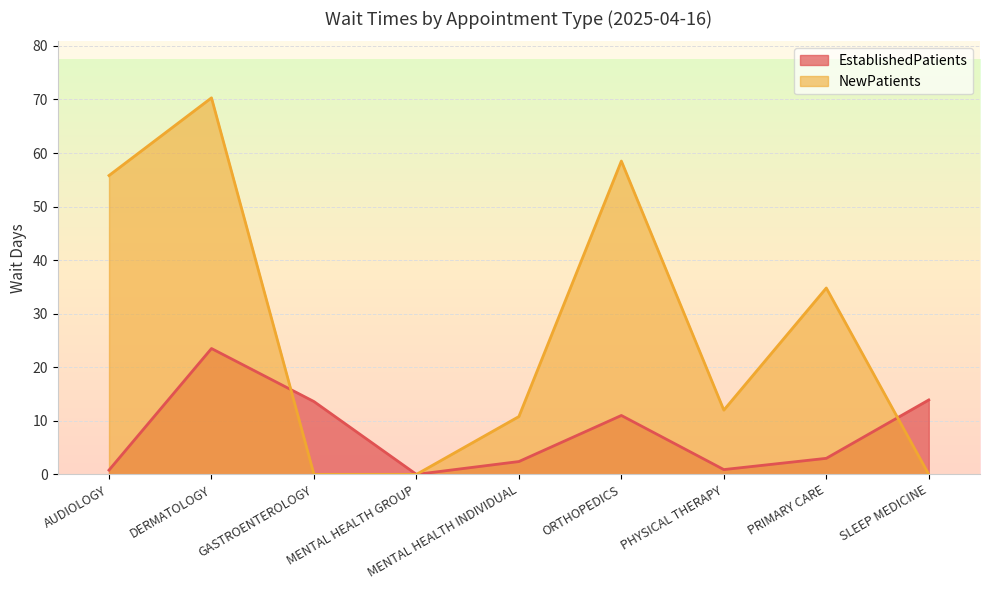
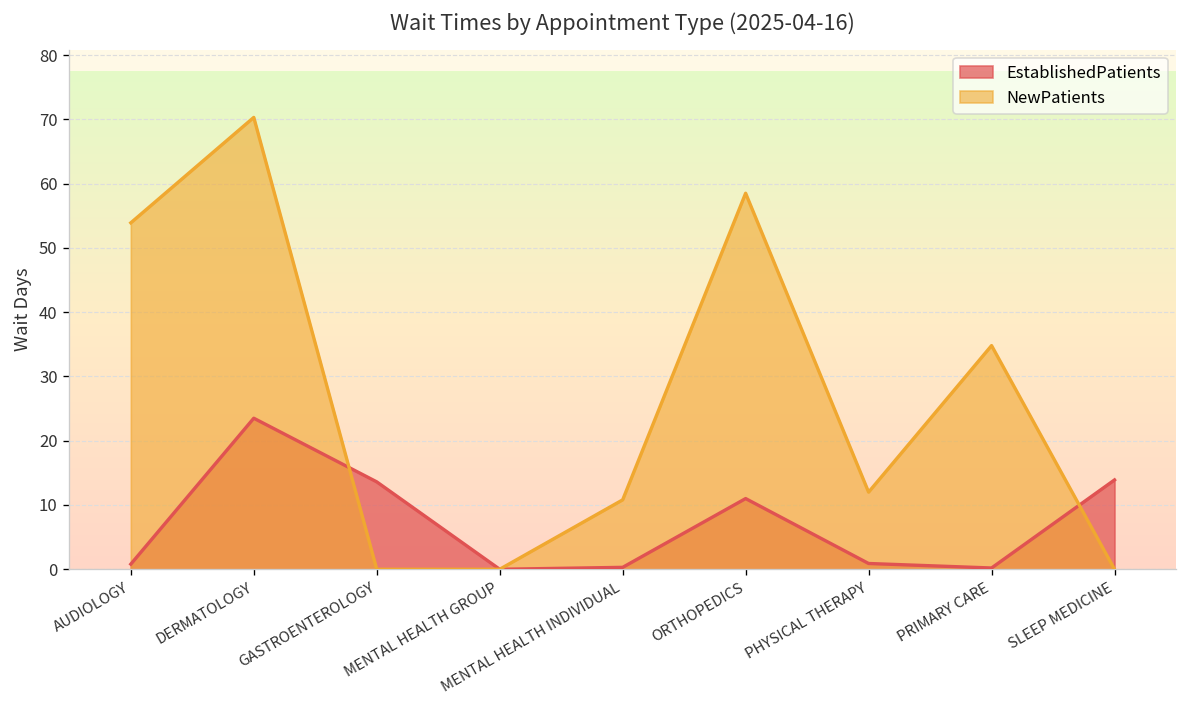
NewPatients, AUDIOLOGY: 56 -> 54
EstablishedPatients, MENTAL HEALTH INDIVIDUAL: 2 -> 0
EstablishedPatients, PRIMARY CARE: 3 -> 0
